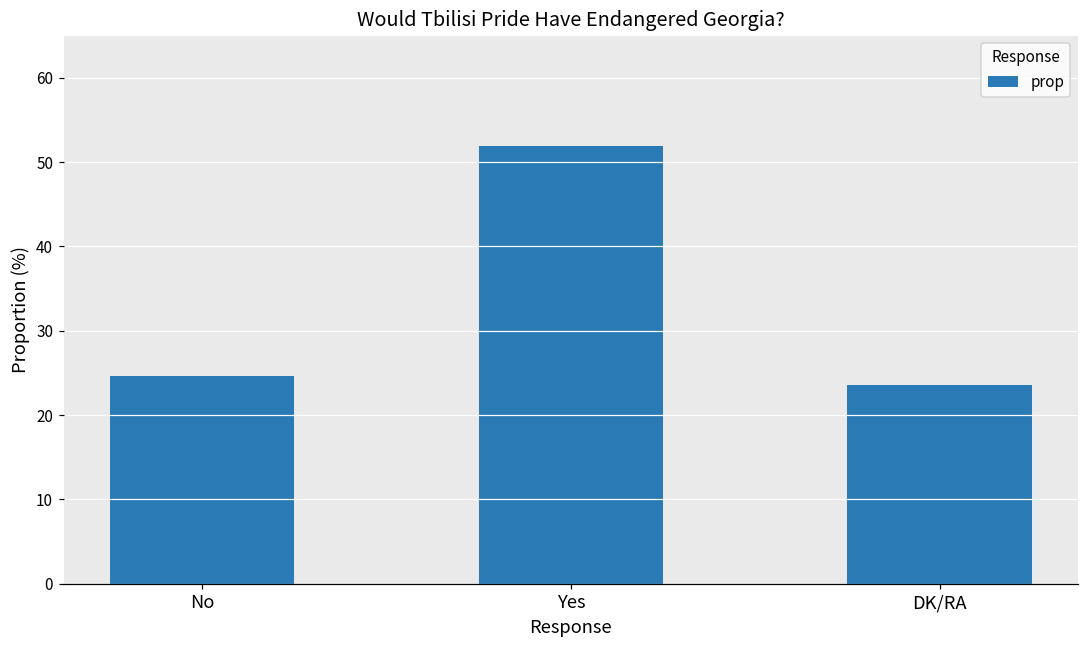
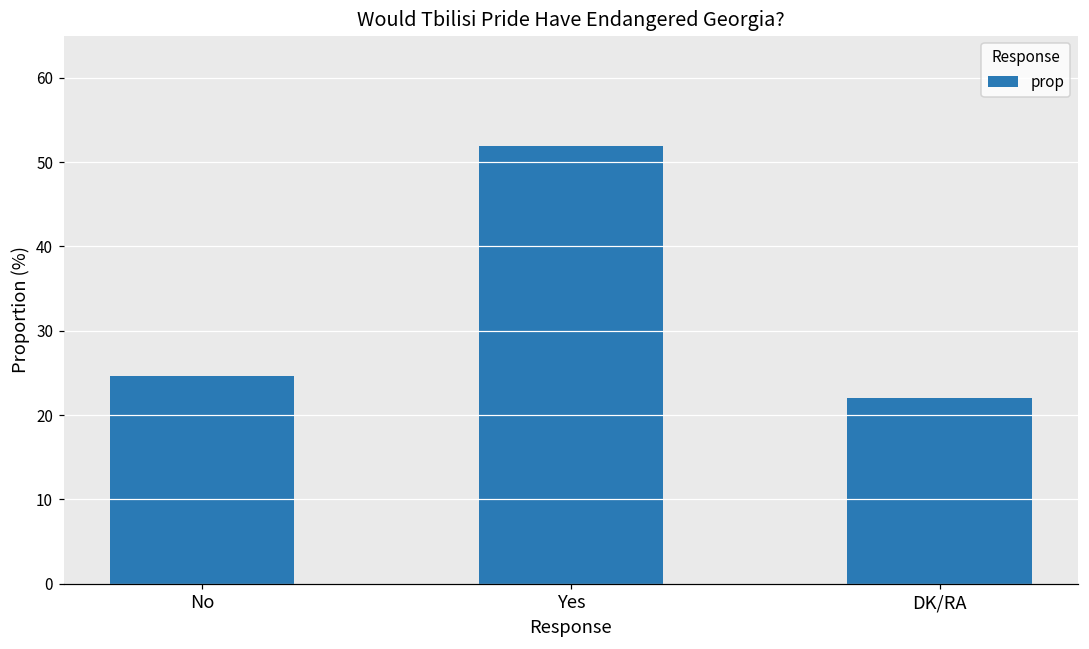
DK/RA: 24 -> 22
